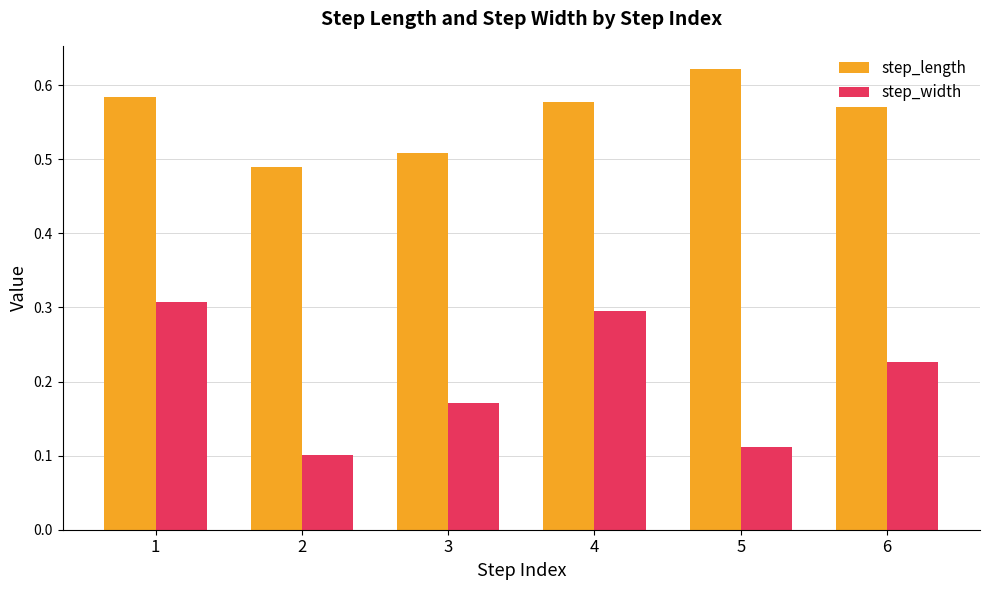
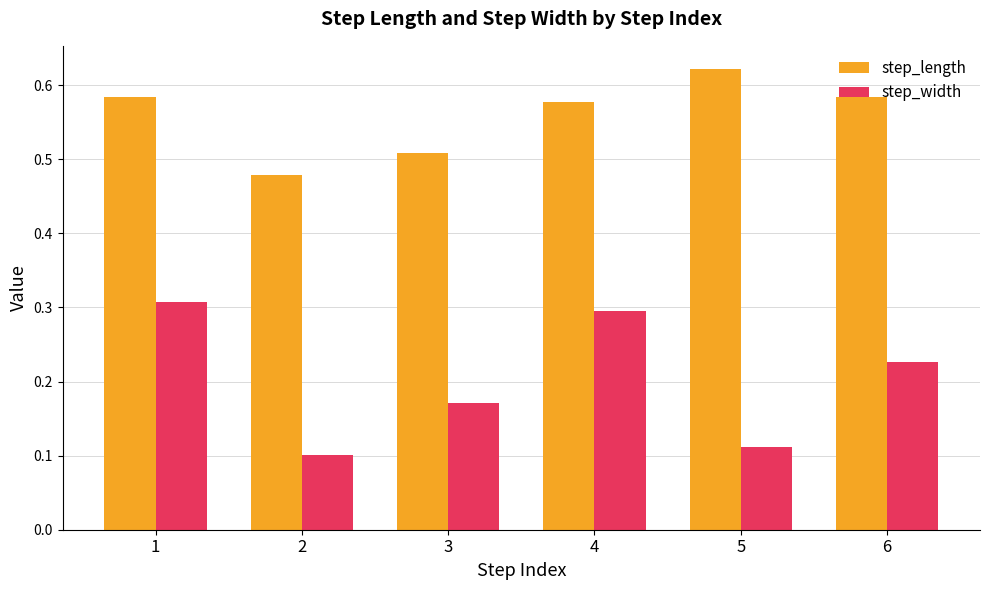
step_length, 2: 0.49 -> 0.48
step_length, 6: 0.57 -> 0.58
